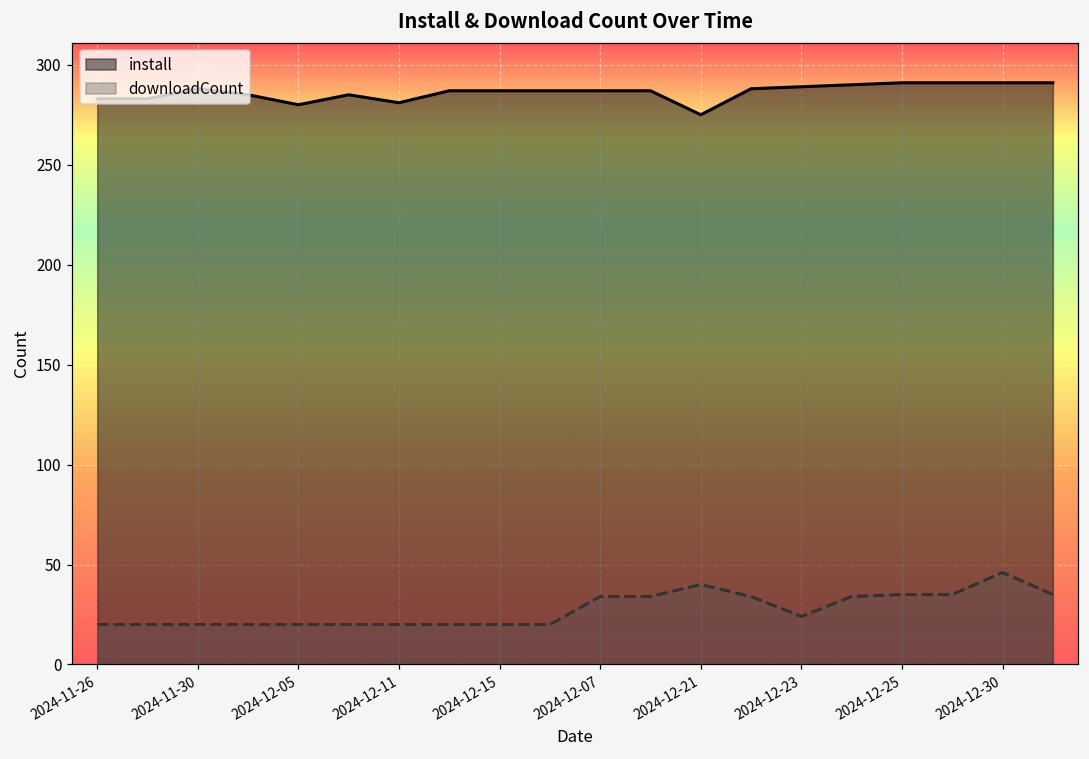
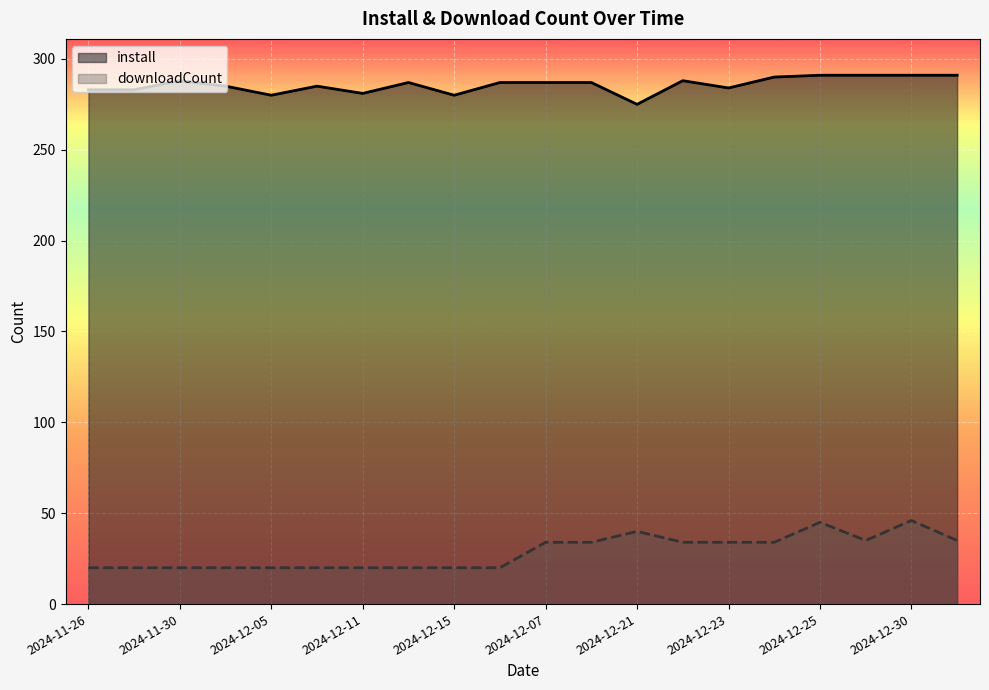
install, 2024-12-15: 287 -> 280
install, 2024-12-23: 289 -> 284
downloadCount, 2024-12-23: 24 -> 34
downloadCount, 2024-12-25: 35 -> 45
